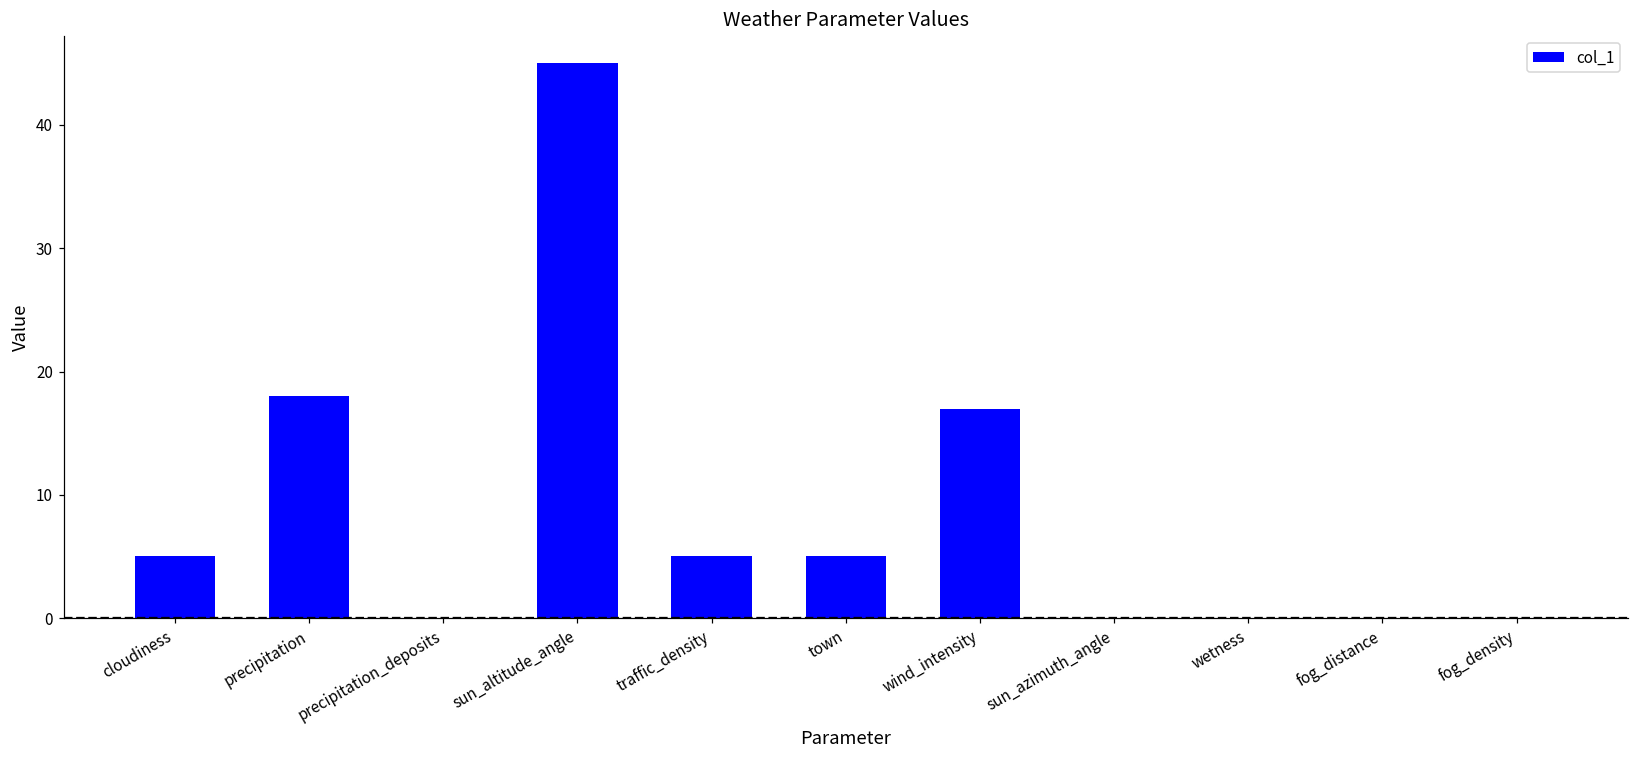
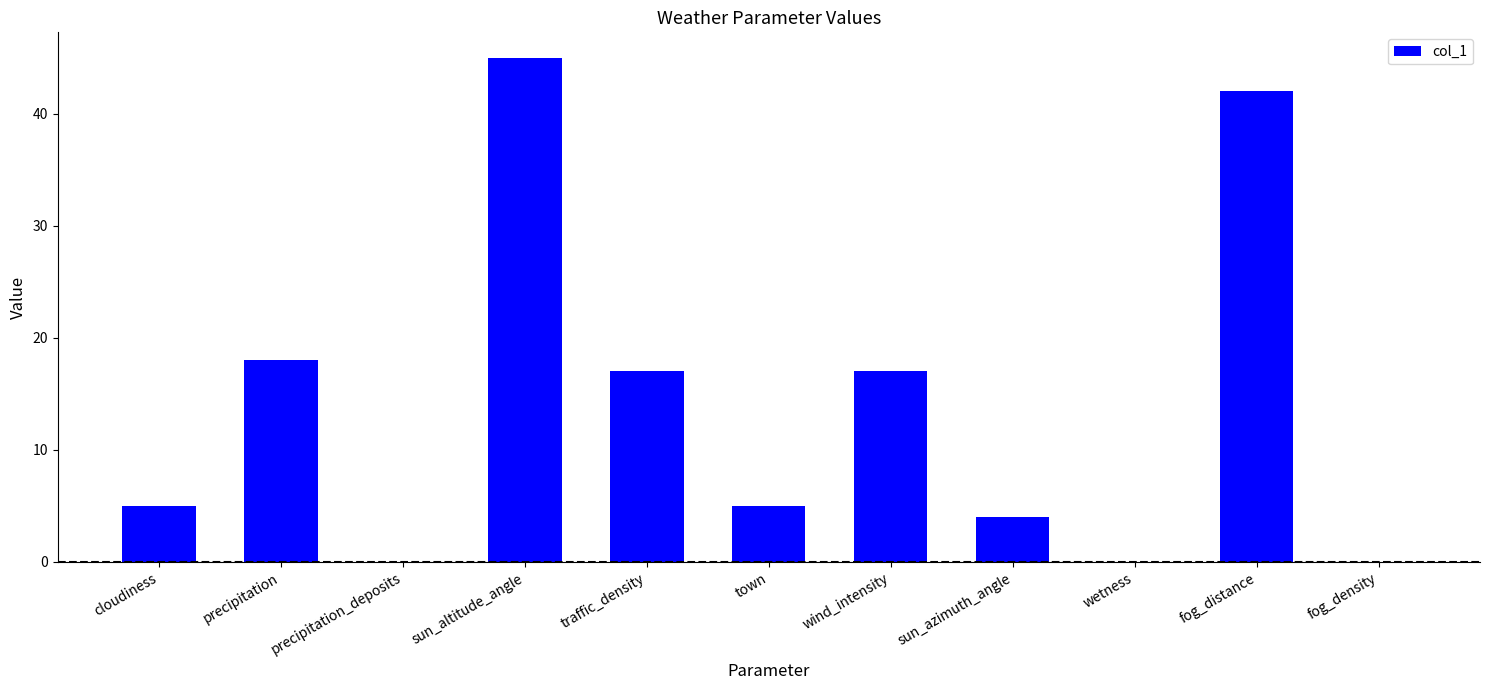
traffic_density: 5 -> 17
sun_azimuth_angle: 0 -> 4
fog_distance: 0 -> 42
